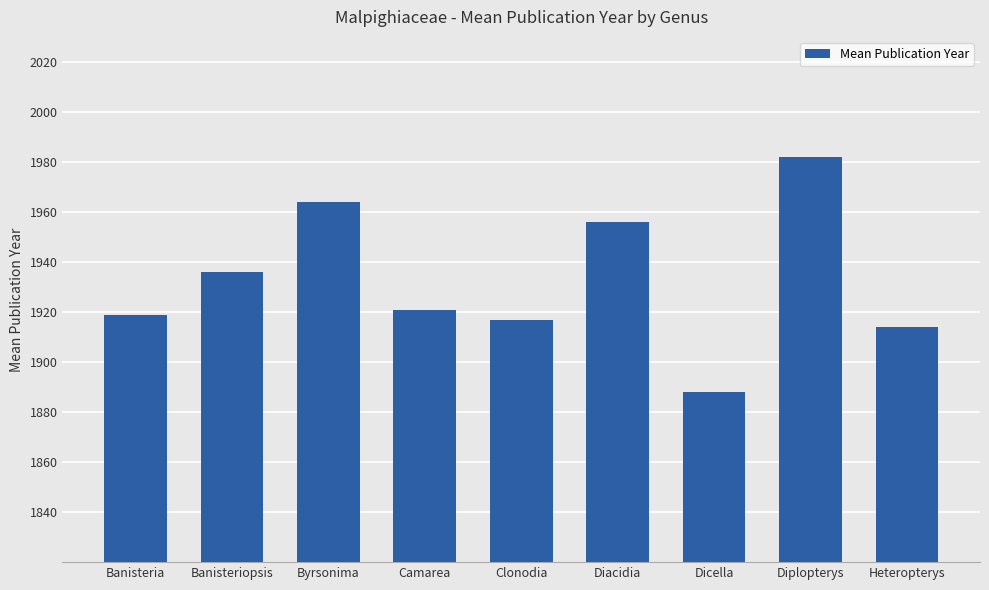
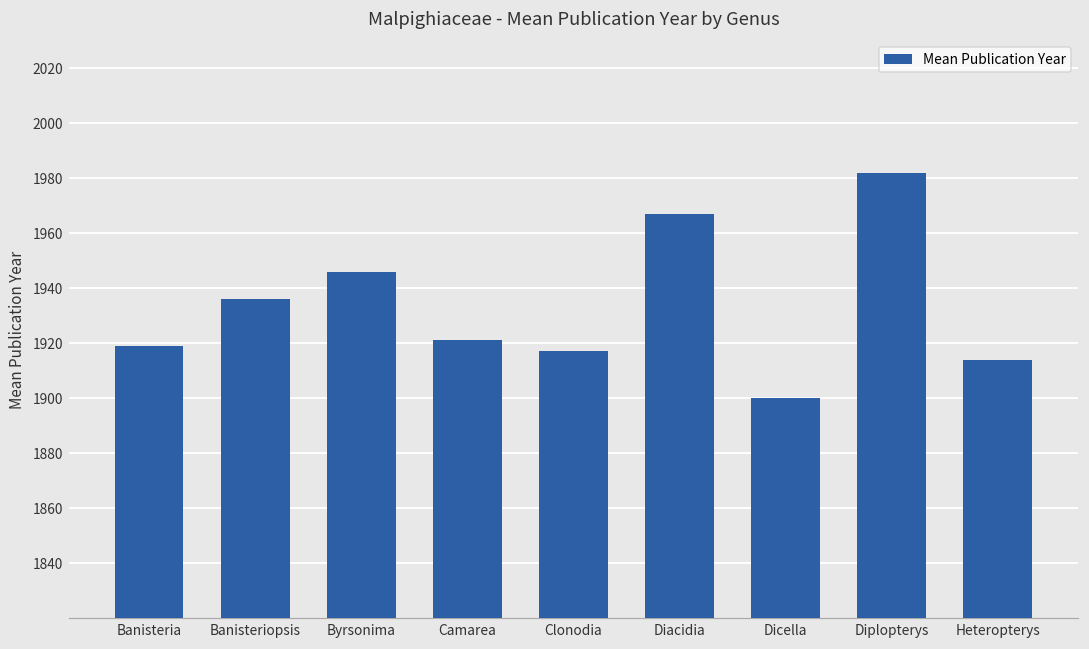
Byrsonima: 1964 -> 1946
Diacidia: 1956 -> 1967
Dicella: 1888 -> 1900
